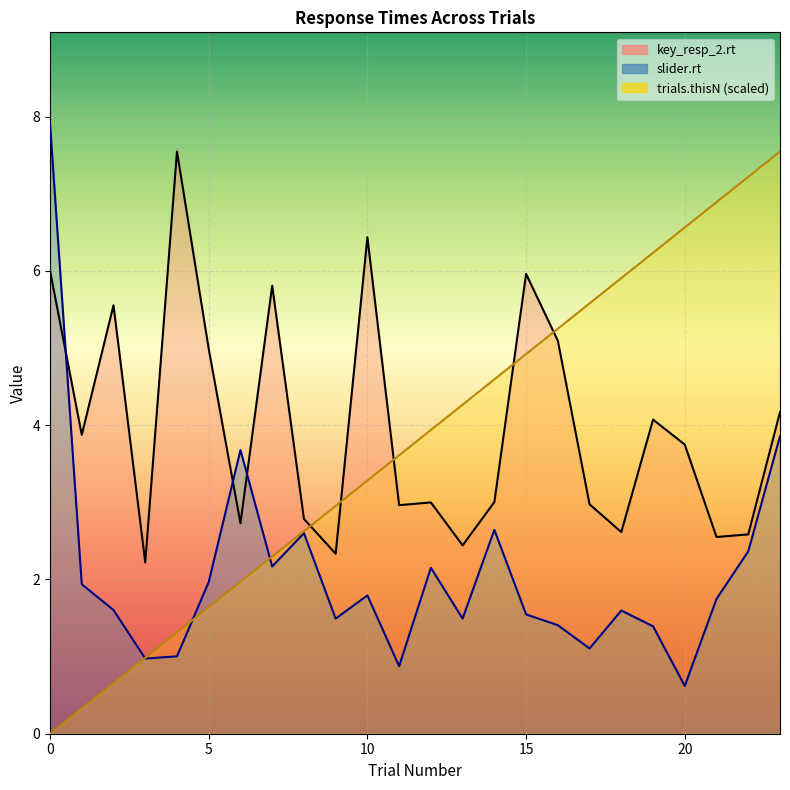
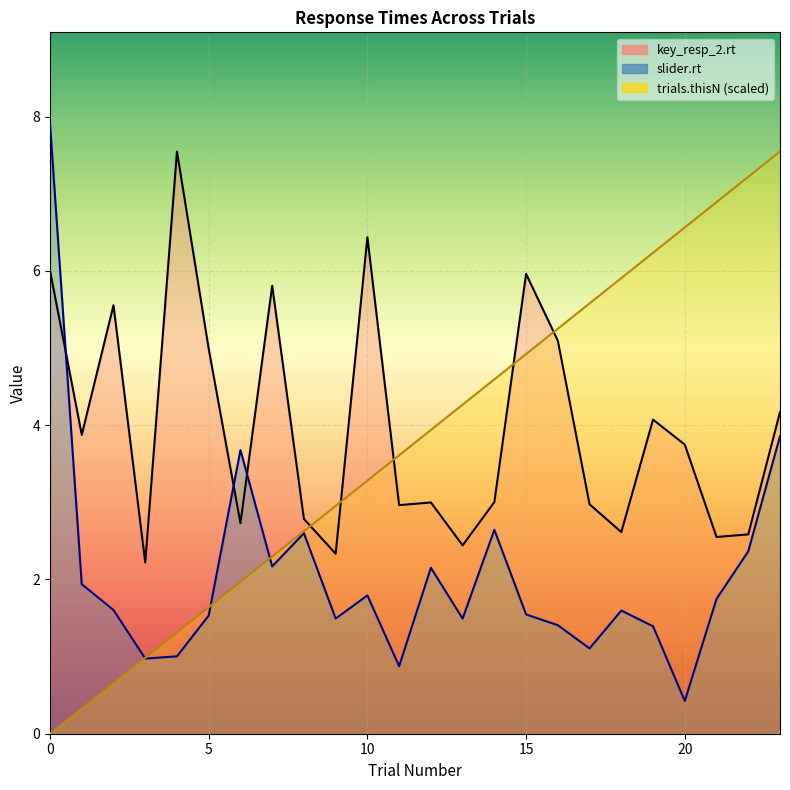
slider.rt, 5: 2.0 -> 1.5
slider.rt, 20: 0.6 -> 0.4
